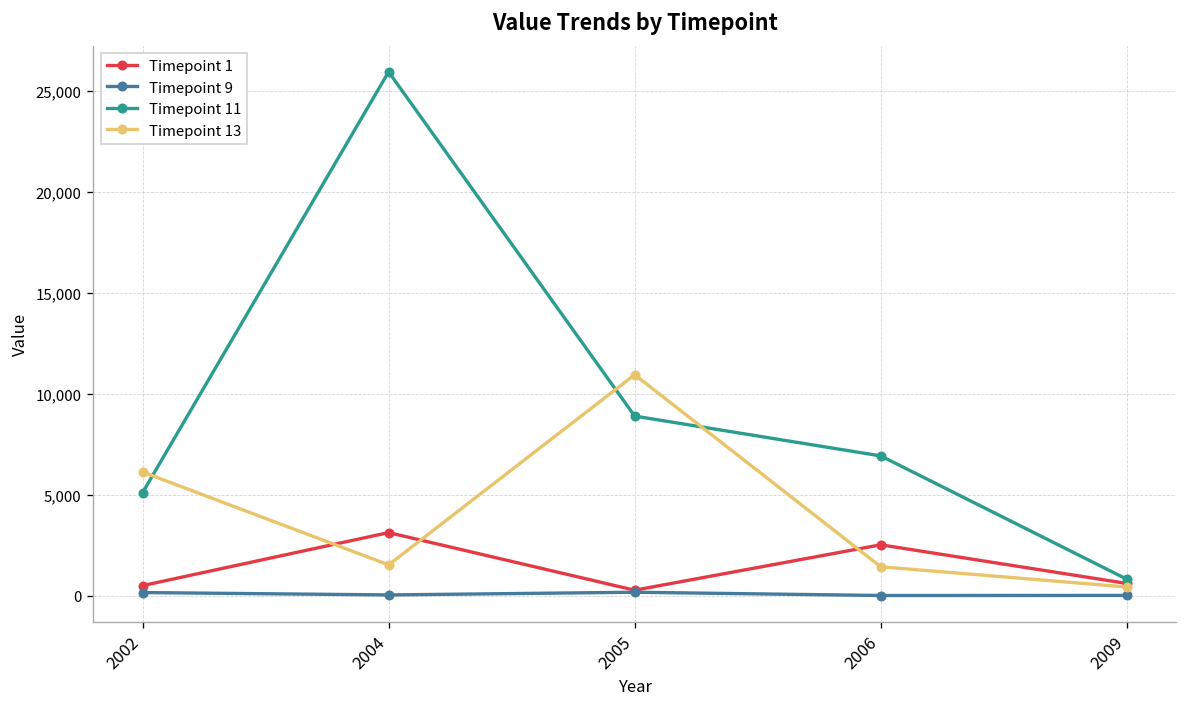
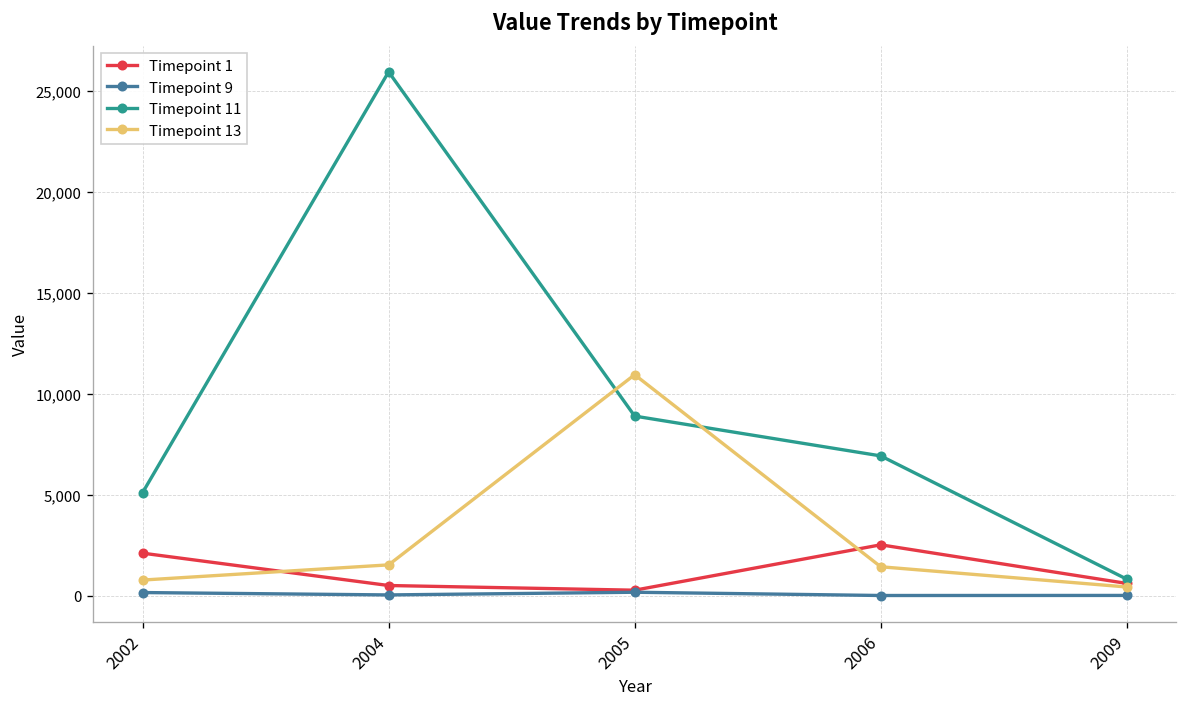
Timepoint 1, 2002: 500 -> 2,100
Timepoint 13, 2002: 6,100 -> 800
Timepoint 1, 2004: 3,100 -> 500
